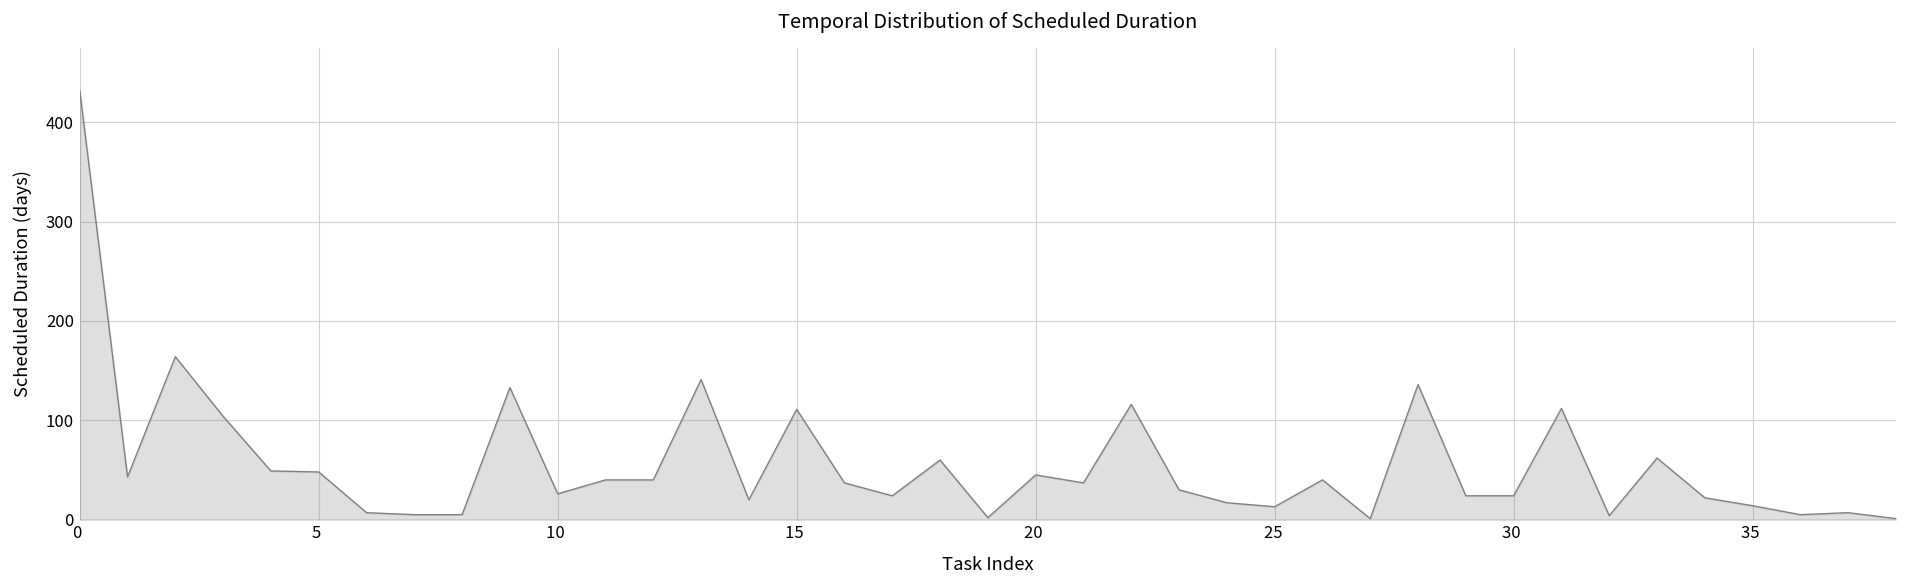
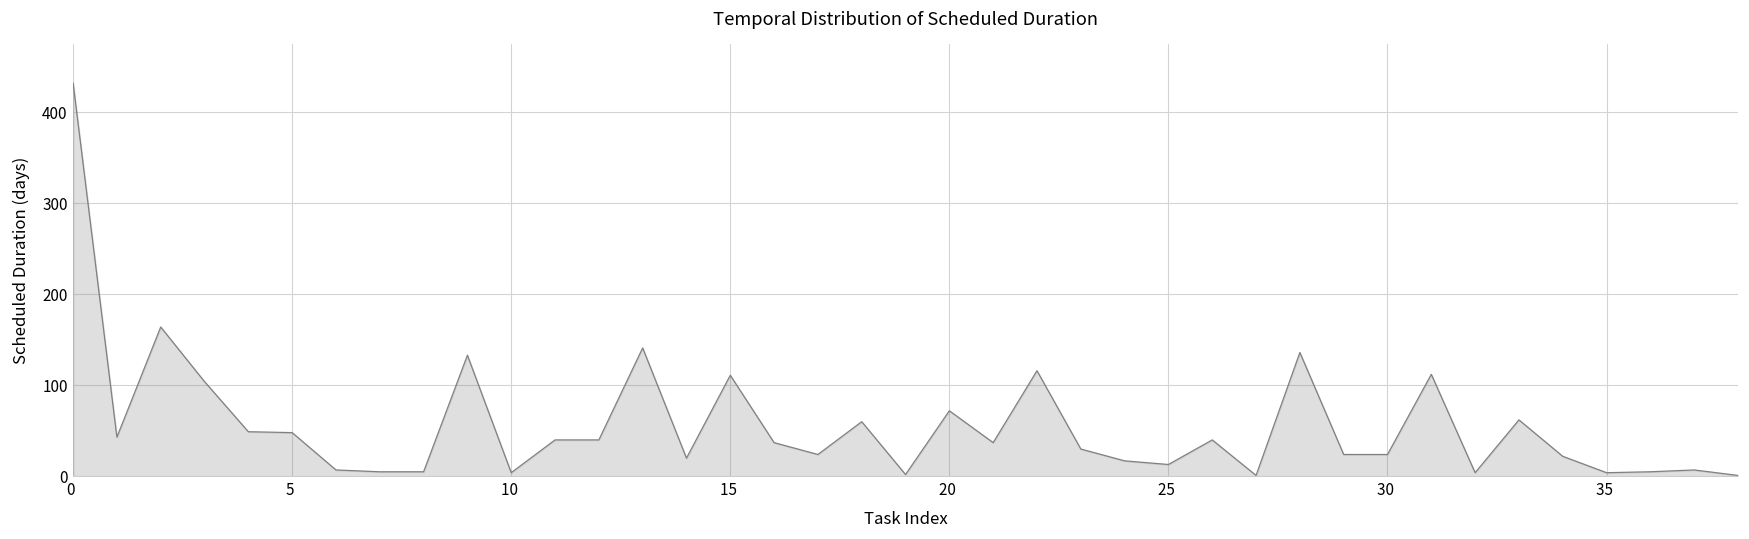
10: 30 -> 0
20: 50 -> 70
35: 10 -> 0
